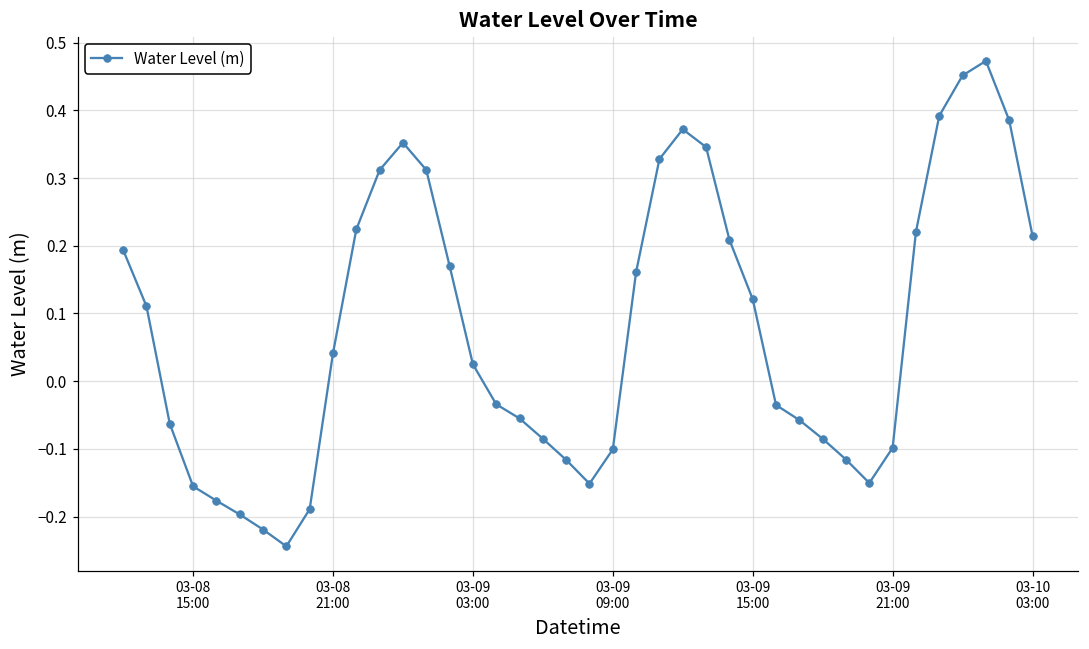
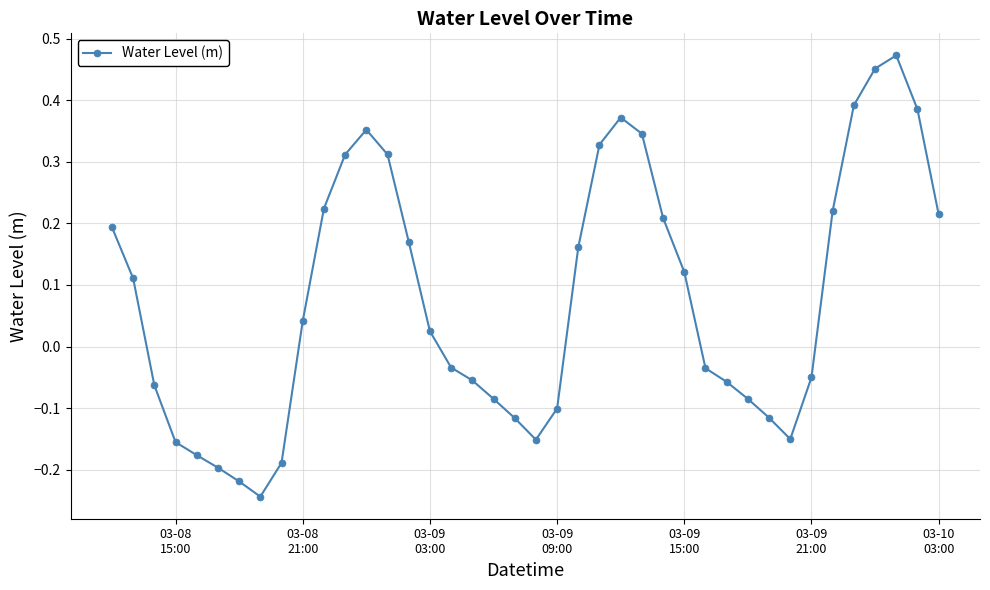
03-09 21:00: -0.10 -> -0.05
